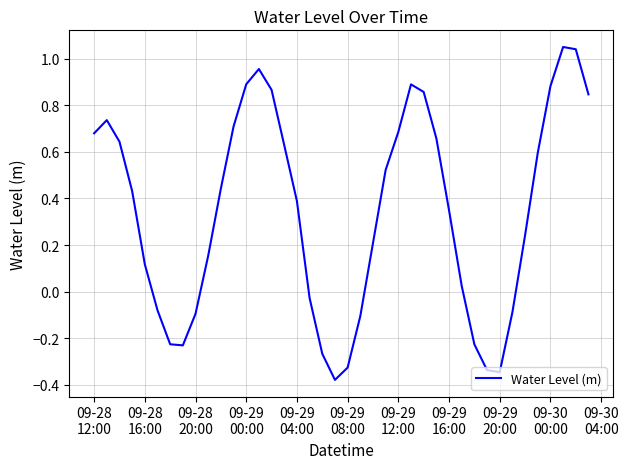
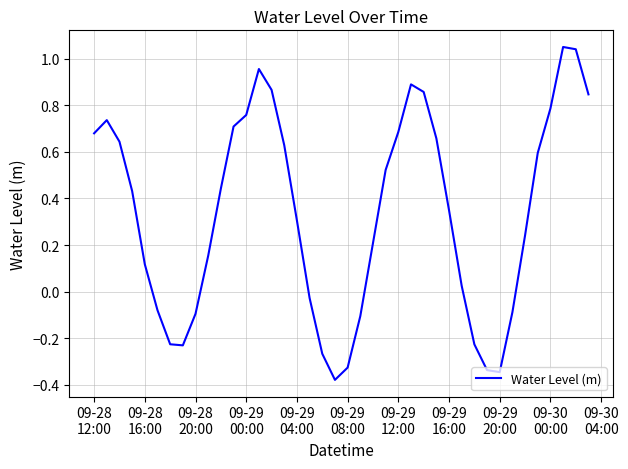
09-29 00:00: 0.89 -> 0.76
09-29 04:00: 0.39 -> 0.31
09-30 00:00: 0.88 -> 0.79
